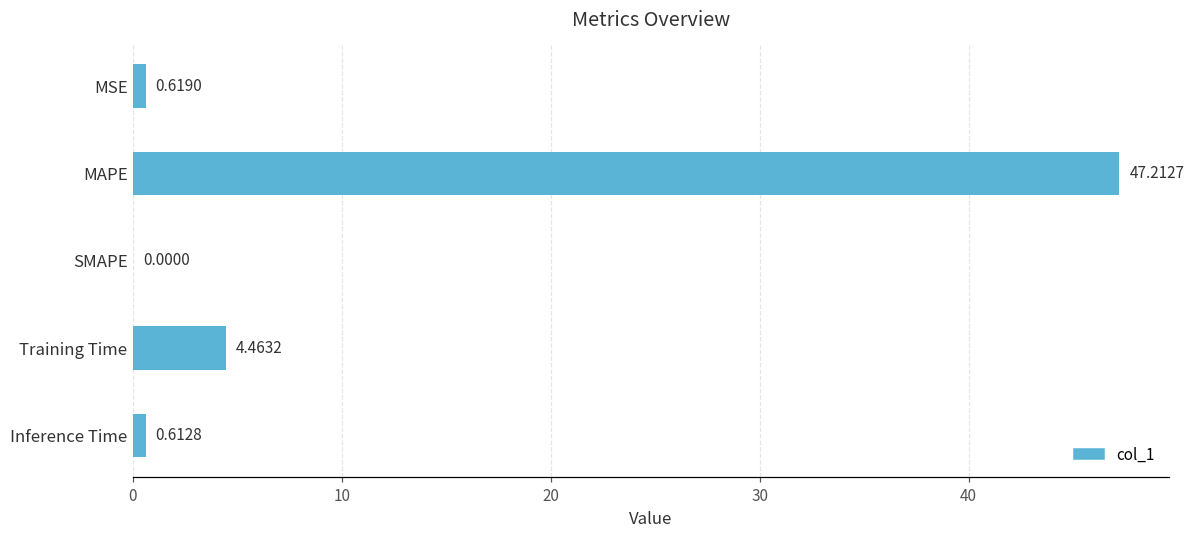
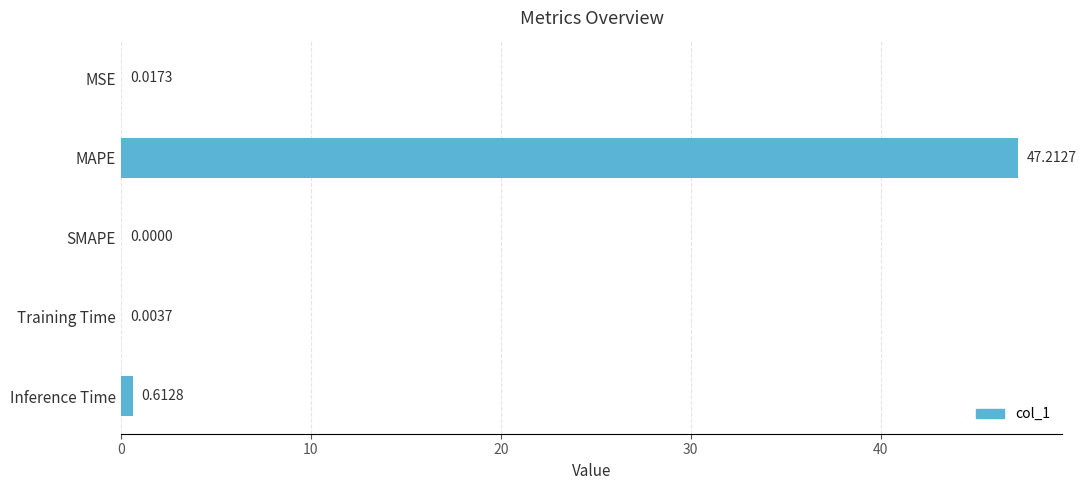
MSE: 0.6190 -> 0.0173
Training Time: 4.4632 -> 0.0037
